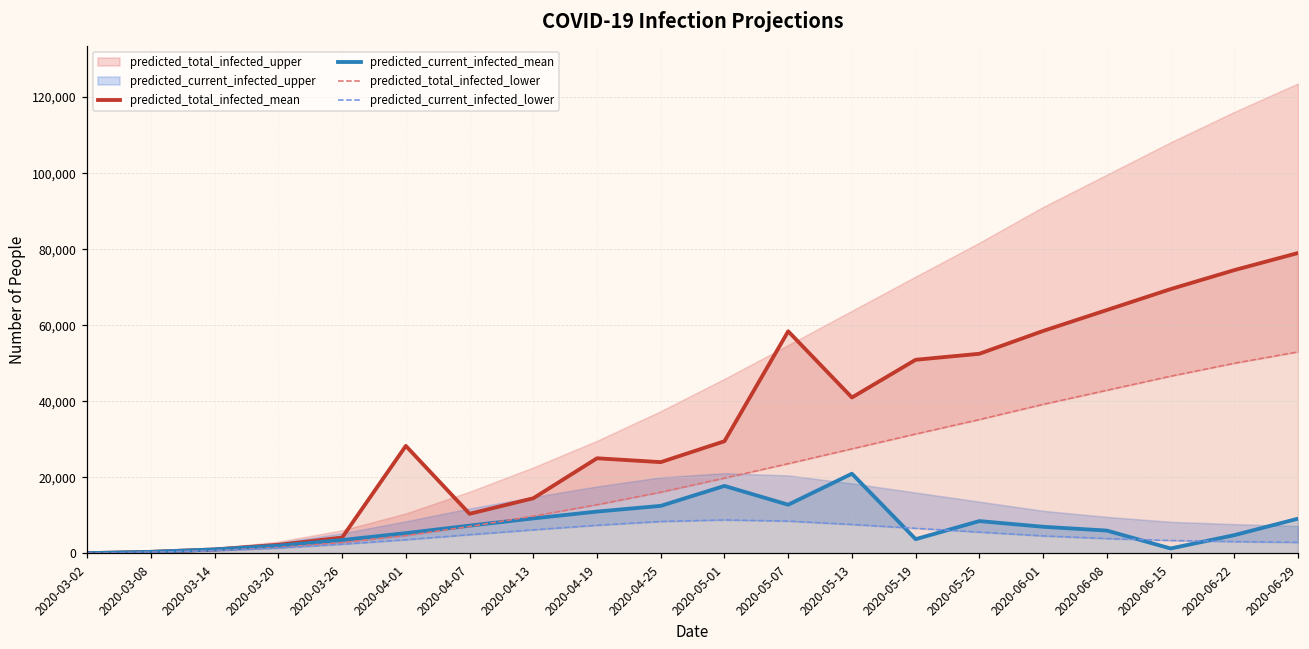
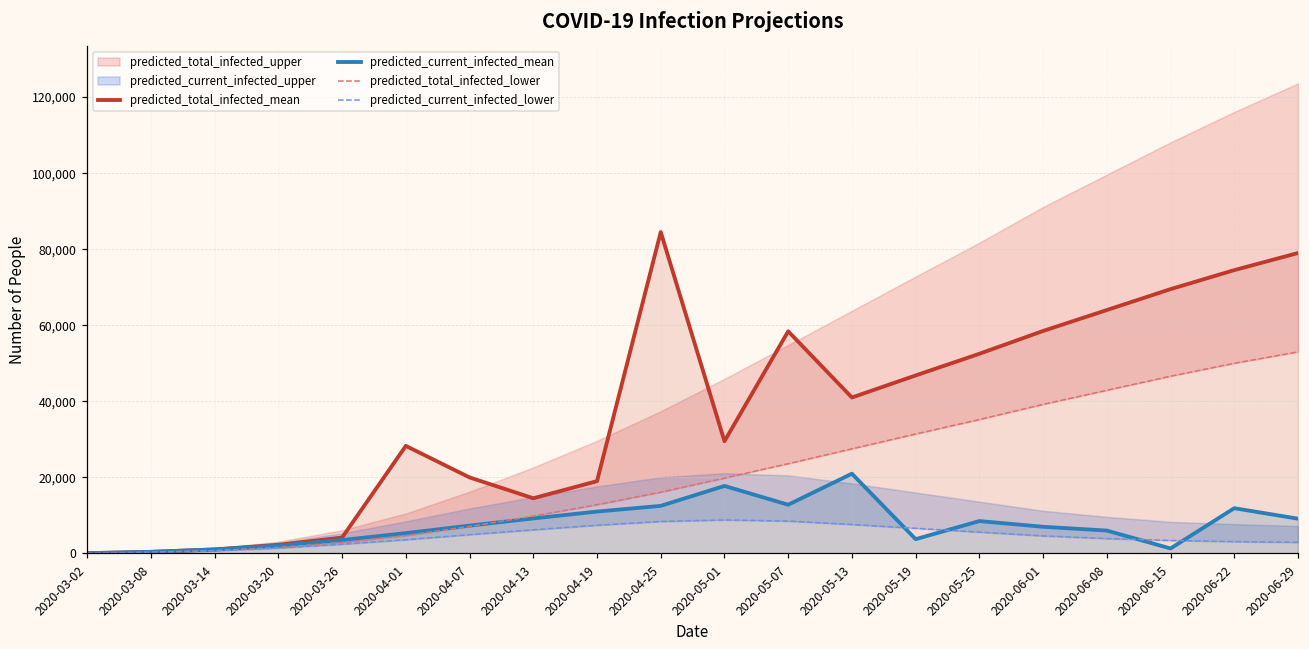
predicted_total_infected_mean, 2020-04-07: 10,000 -> 20,000
predicted_total_infected_mean, 2020-04-19: 25,000 -> 19,000
predicted_total_infected_mean, 2020-04-25: 24,000 -> 85,000
predicted_total_infected_mean, 2020-05-19: 51,000 -> 47,000
predicted_current_infected_mean, 2020-06-22: 5,000 -> 12,000
